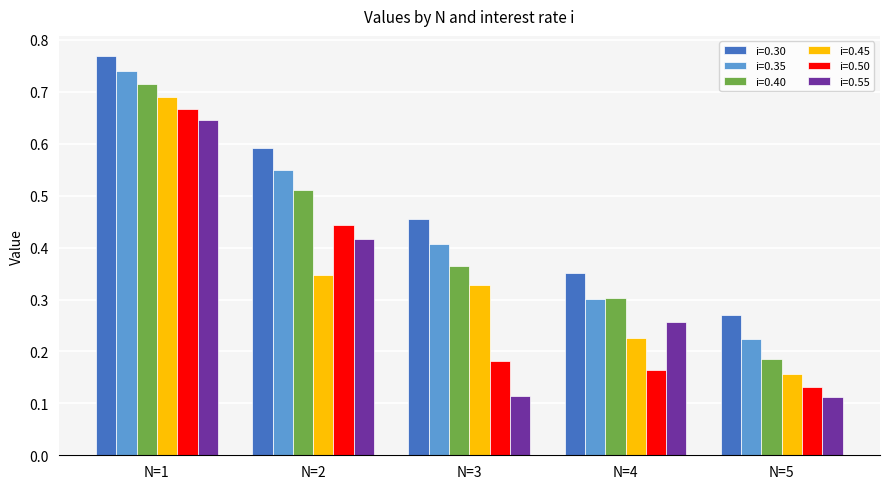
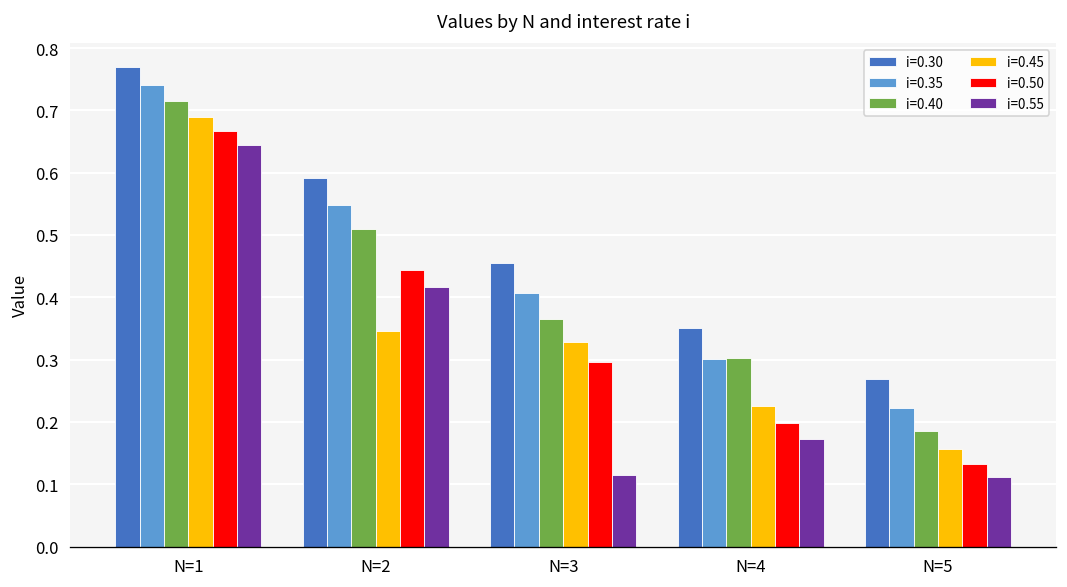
i=0.50, N=3: 0.18 -> 0.30
i=0.50, N=4: 0.16 -> 0.20
i=0.55, N=4: 0.26 -> 0.17
